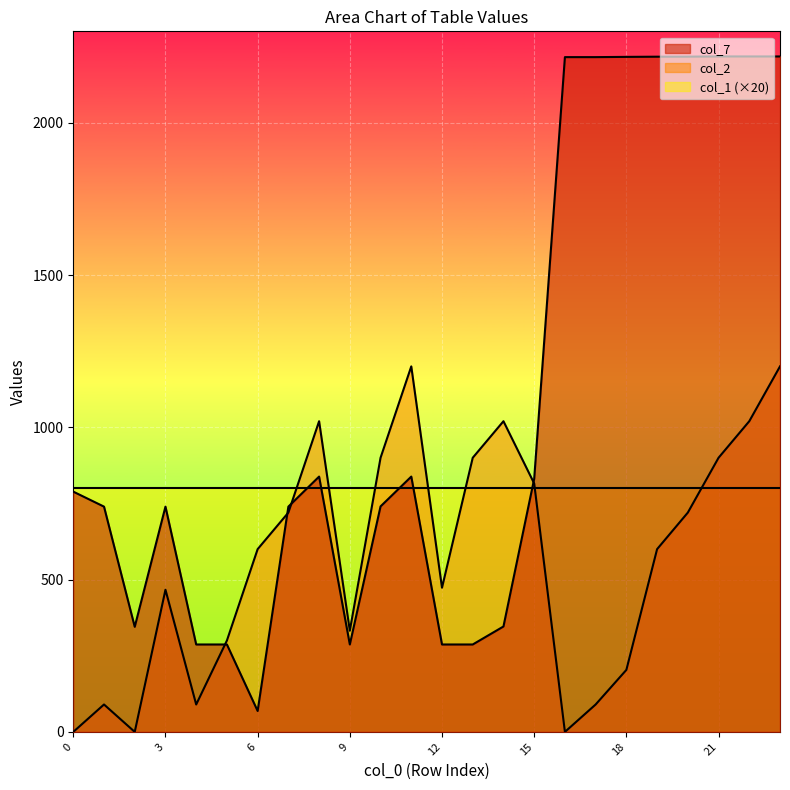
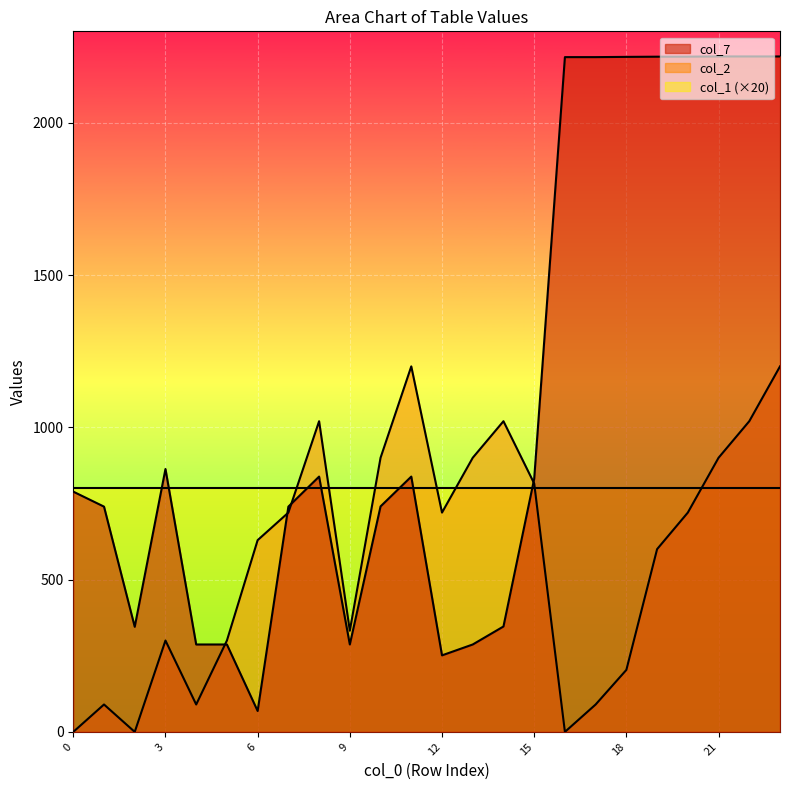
col_7, 3: 740 -> 860
col_2, 3: 470 -> 300
col_2, 6: 600 -> 630
col_7, 12: 290 -> 250
col_2, 12: 470 -> 720
